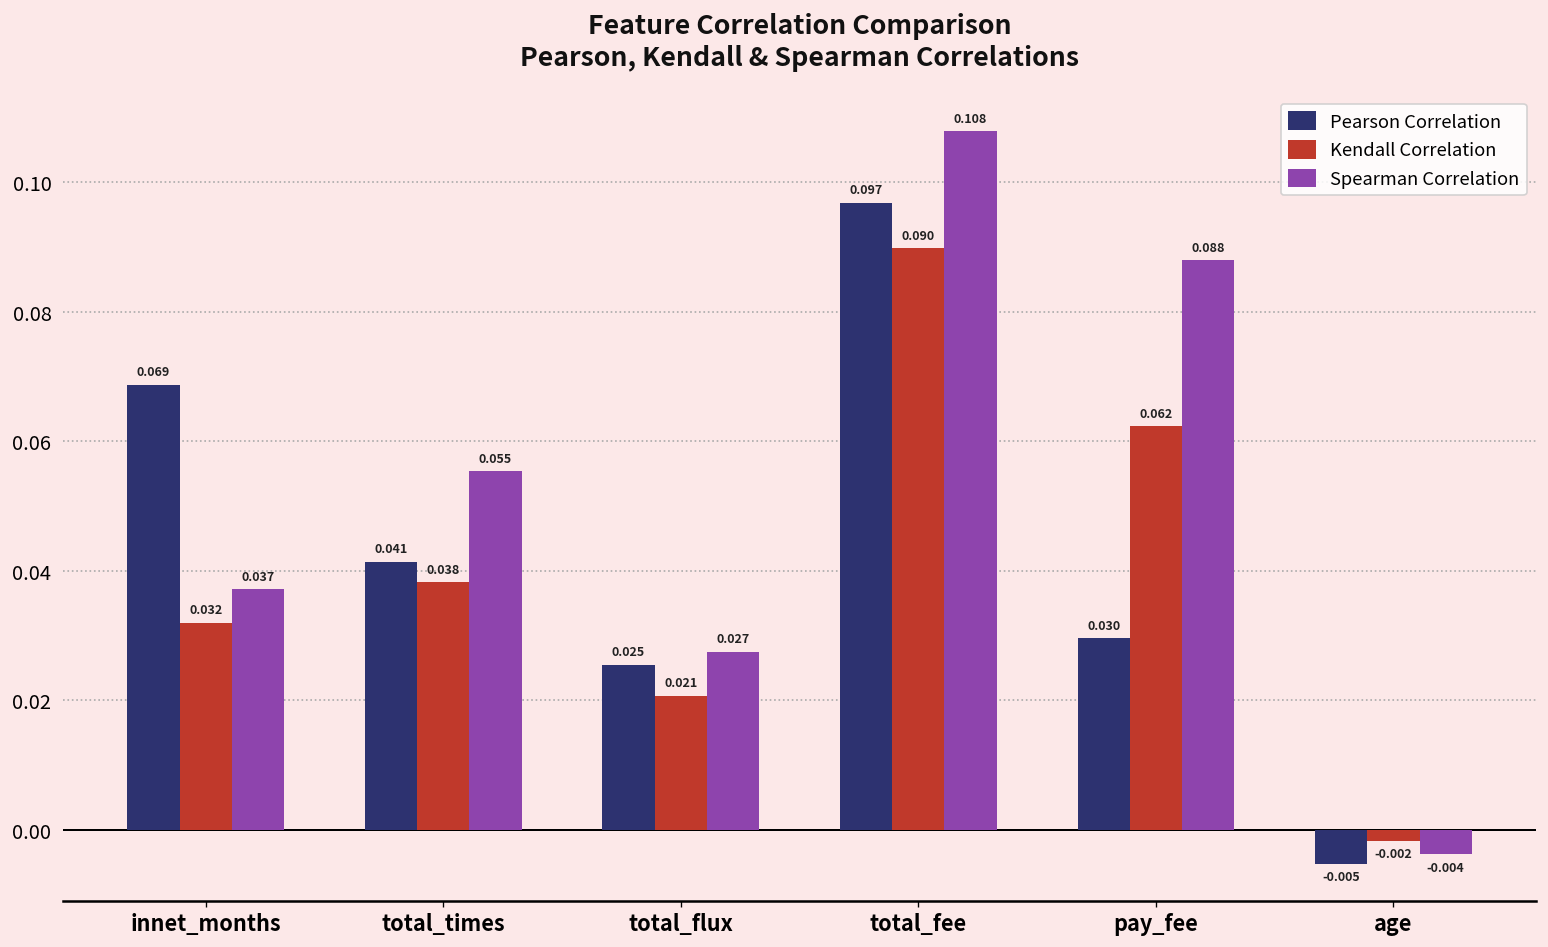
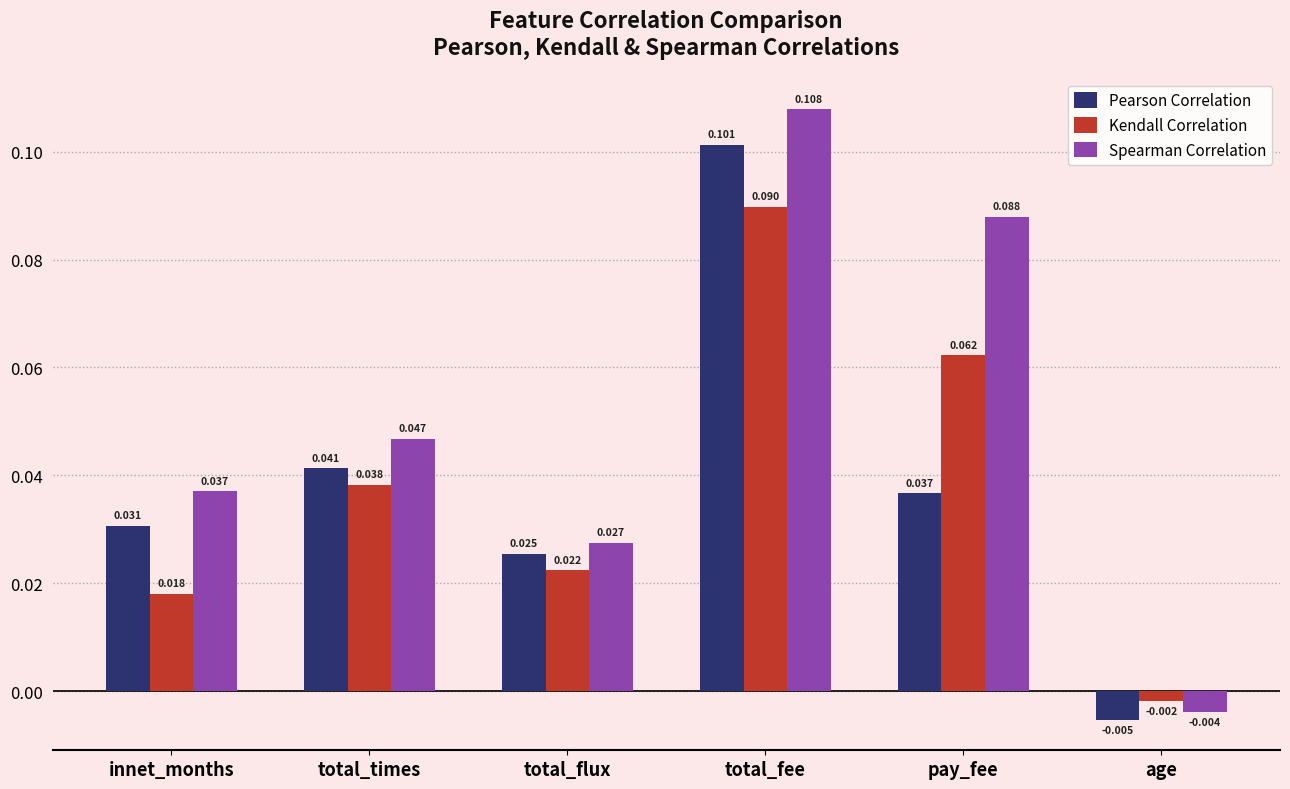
Pearson Correlation, innet_months: 0.069 -> 0.031
Kendall Correlation, innet_months: 0.032 -> 0.018
Spearman Correlation, total_times: 0.055 -> 0.047
Kendall Correlation, total_flux: 0.021 -> 0.022
Pearson Correlation, total_fee: 0.097 -> 0.101
Pearson Correlation, pay_fee: 0.030 -> 0.037
